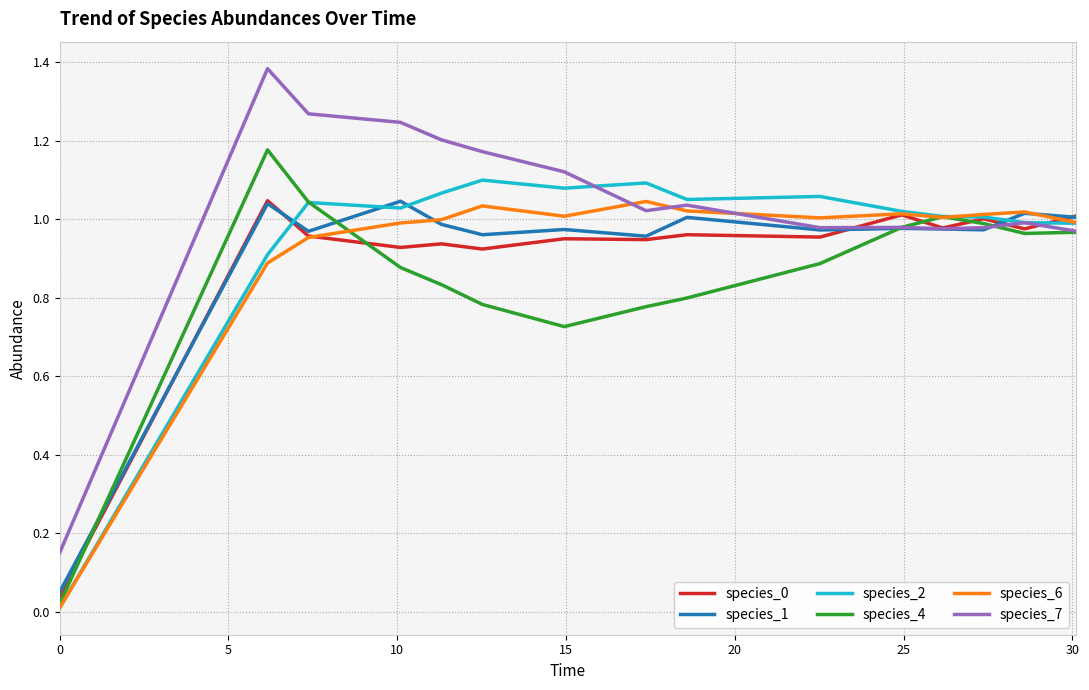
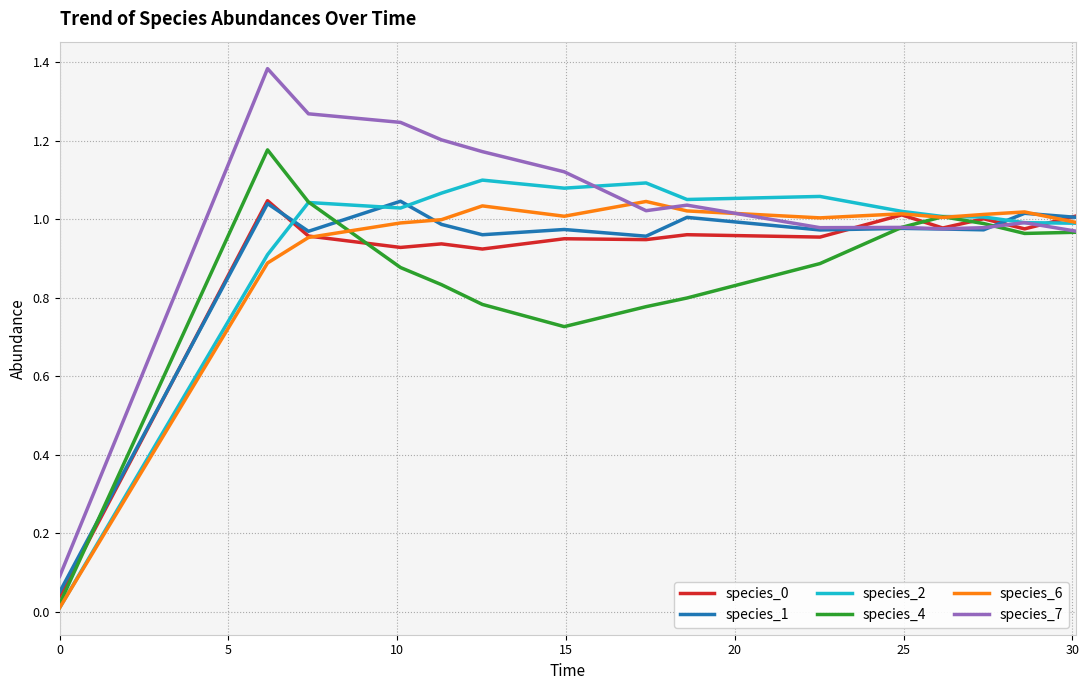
species_7, 0: 0.15 -> 0.09
